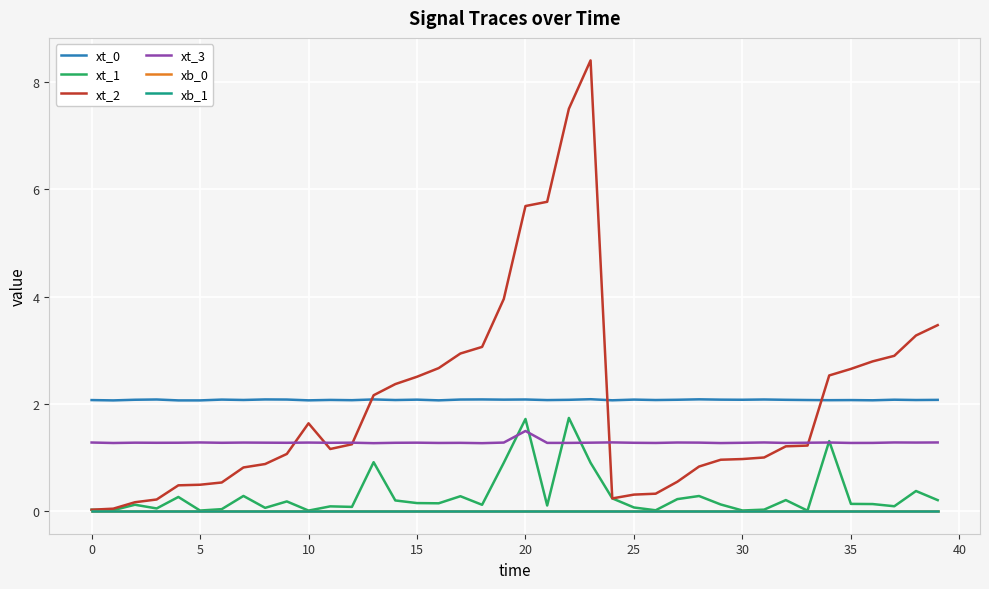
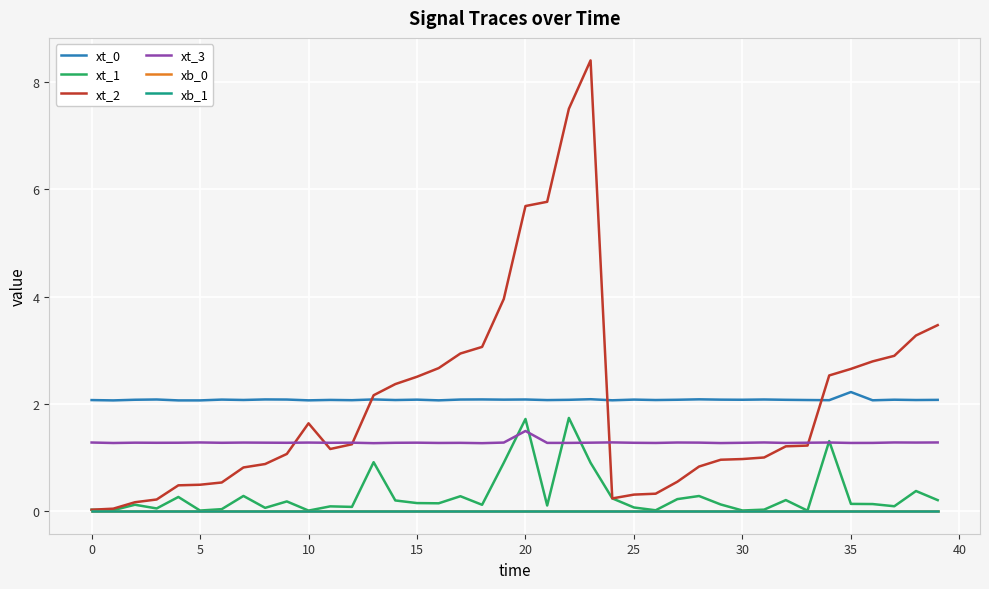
xt_0, 35: 2.1 -> 2.2
